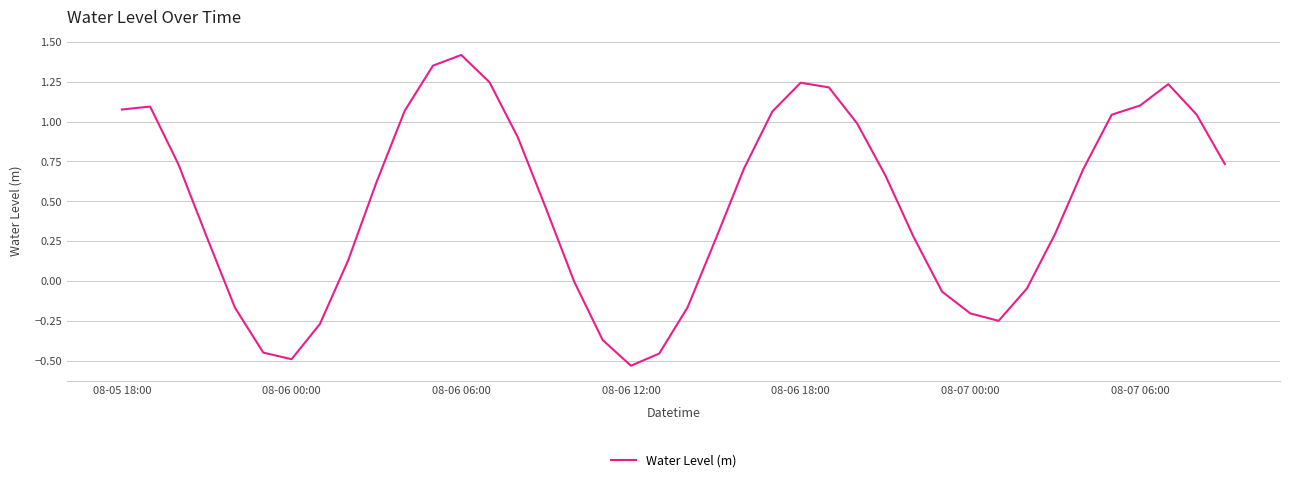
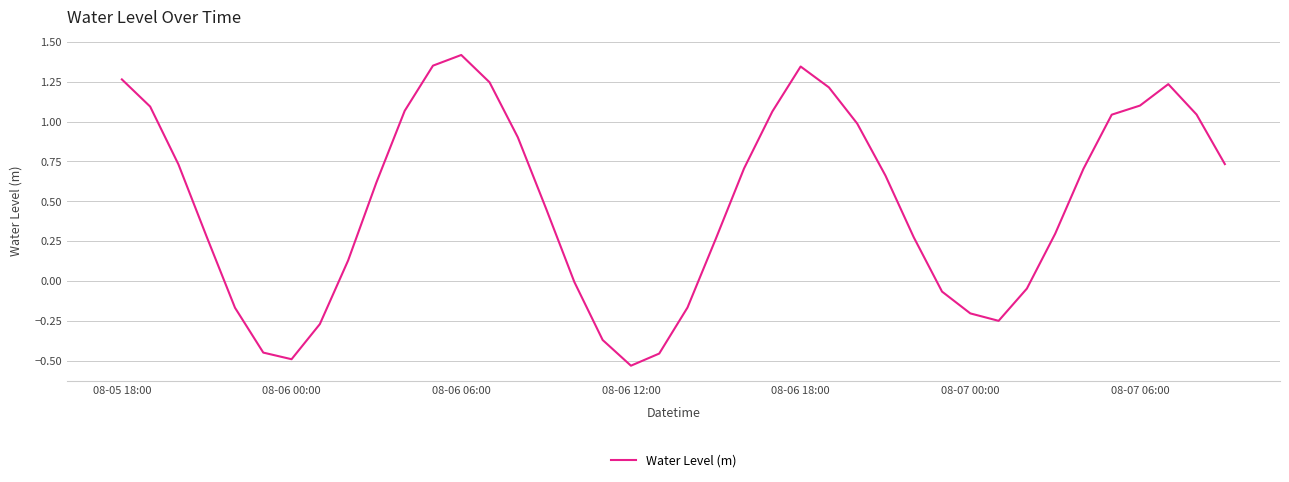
08-05 18:00: 1.08 -> 1.27
08-06 18:00: 1.24 -> 1.35
